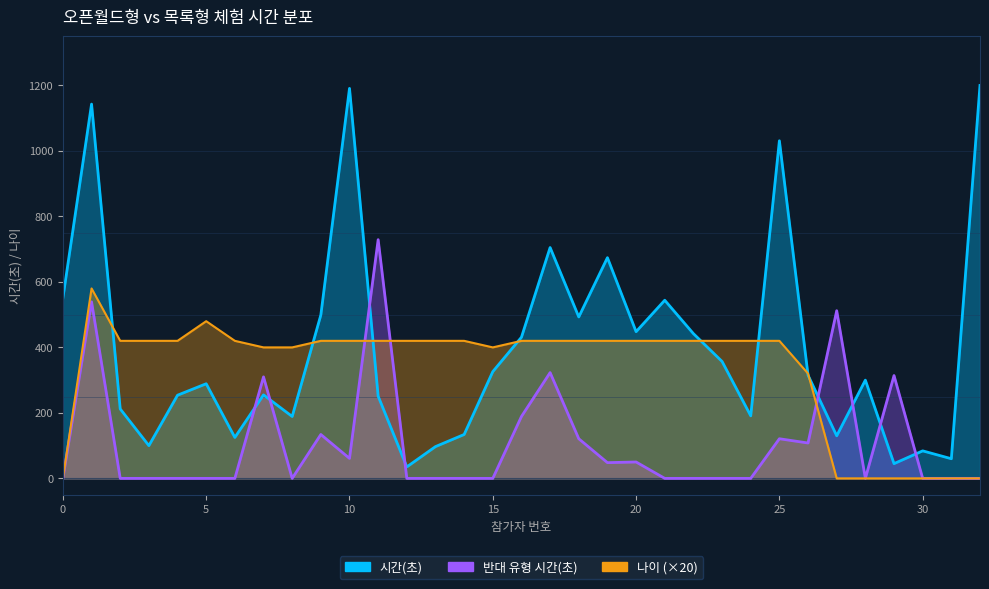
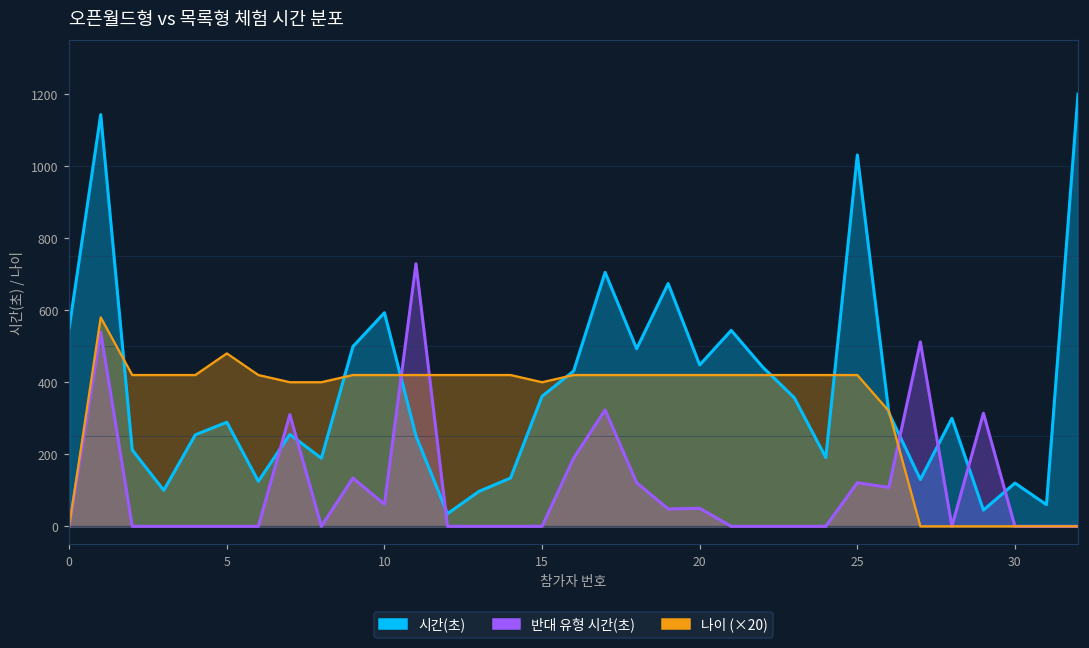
시간(초), 10: 1190 -> 590
시간(초), 15: 330 -> 360
시간(초), 30: 80 -> 120
